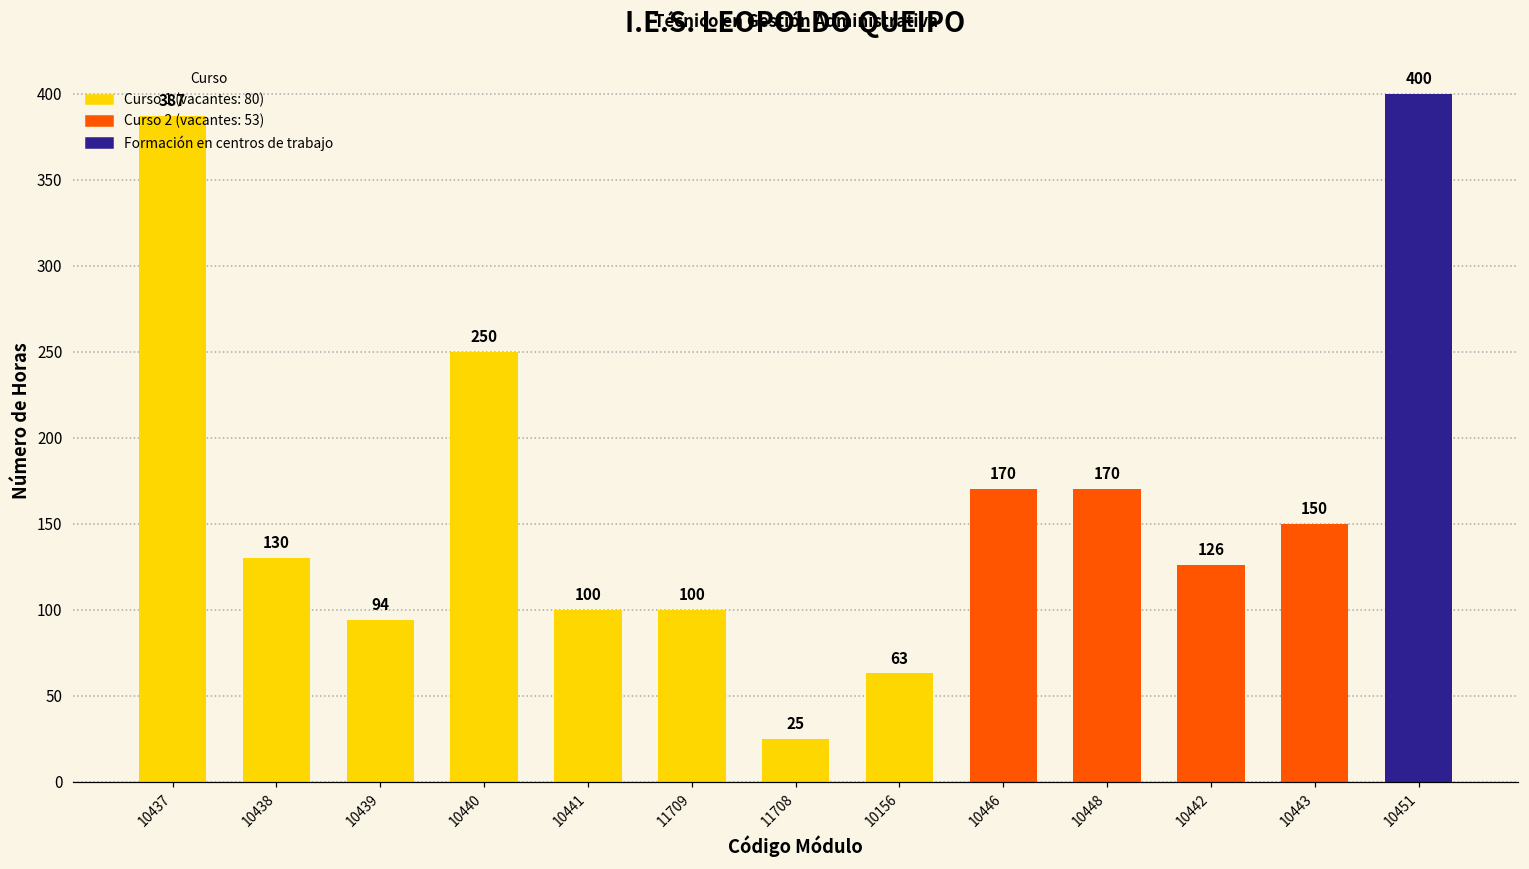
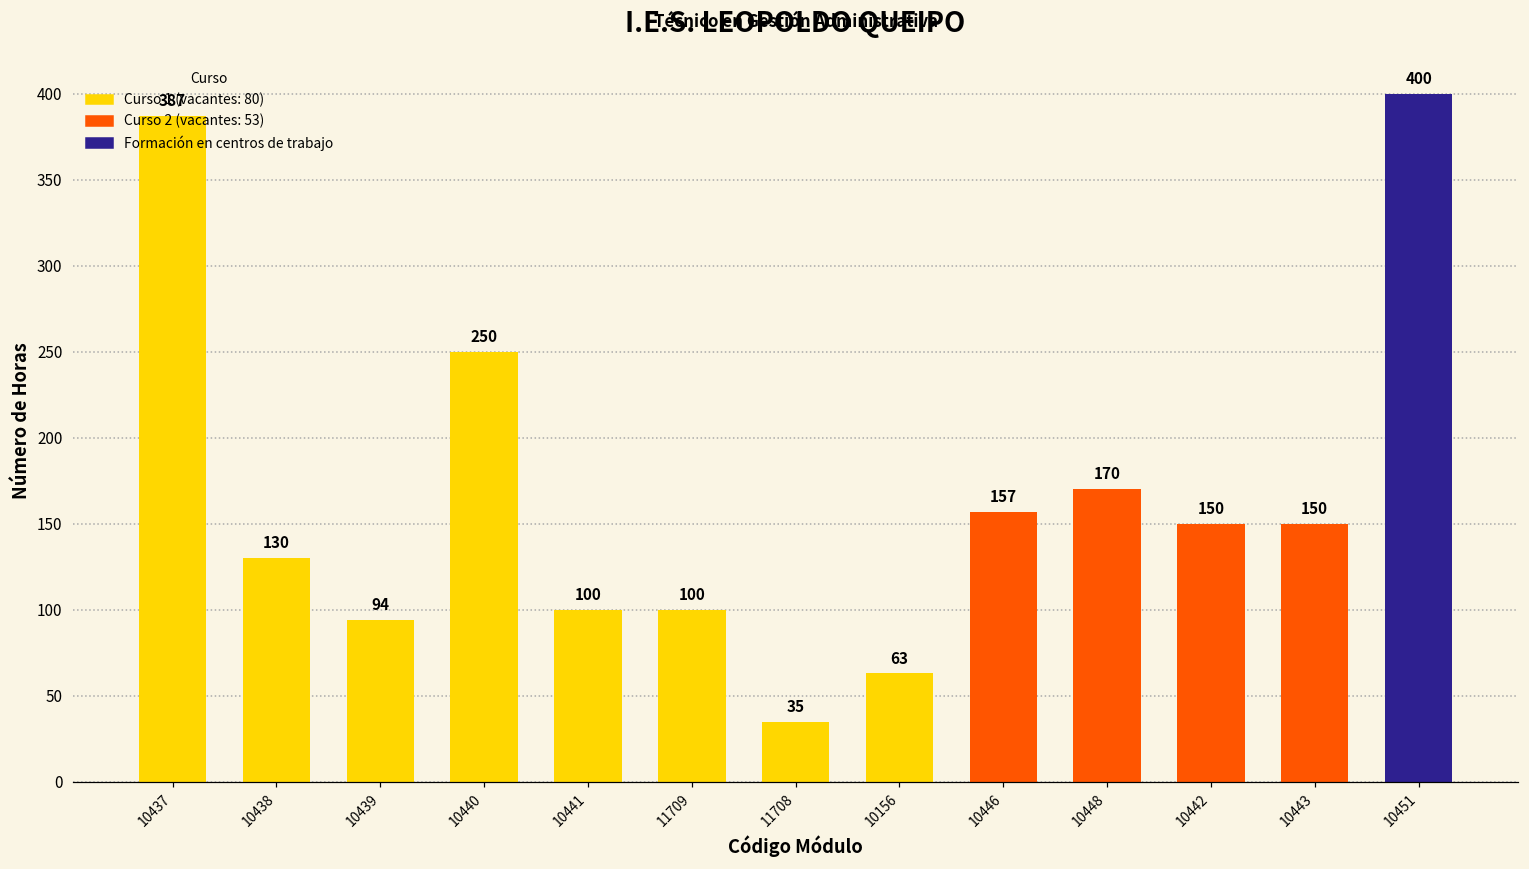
11708: 25 -> 35
10446: 170 -> 157
10442: 126 -> 150
